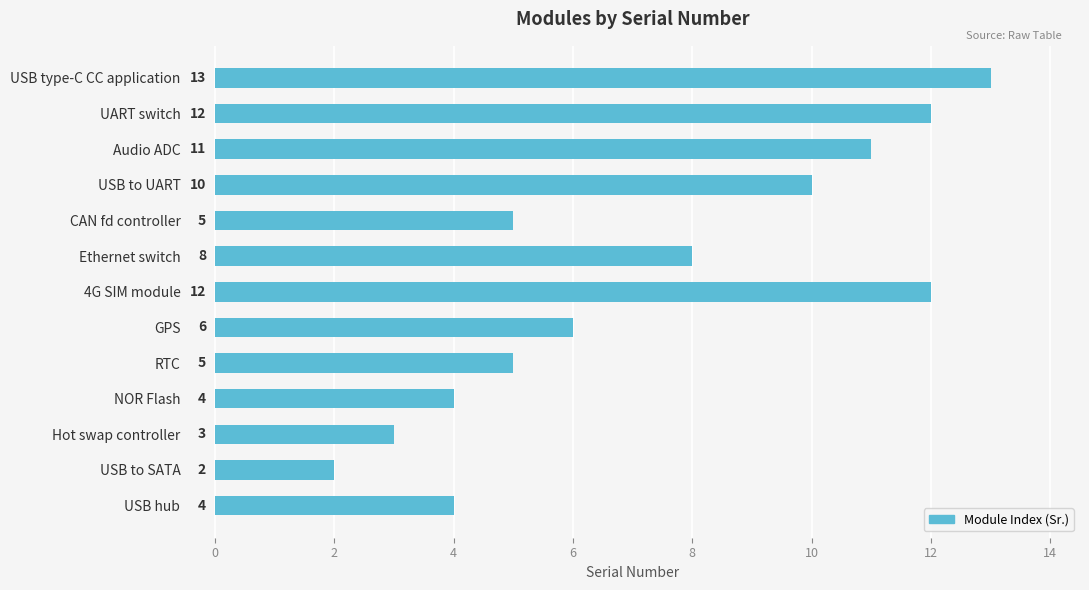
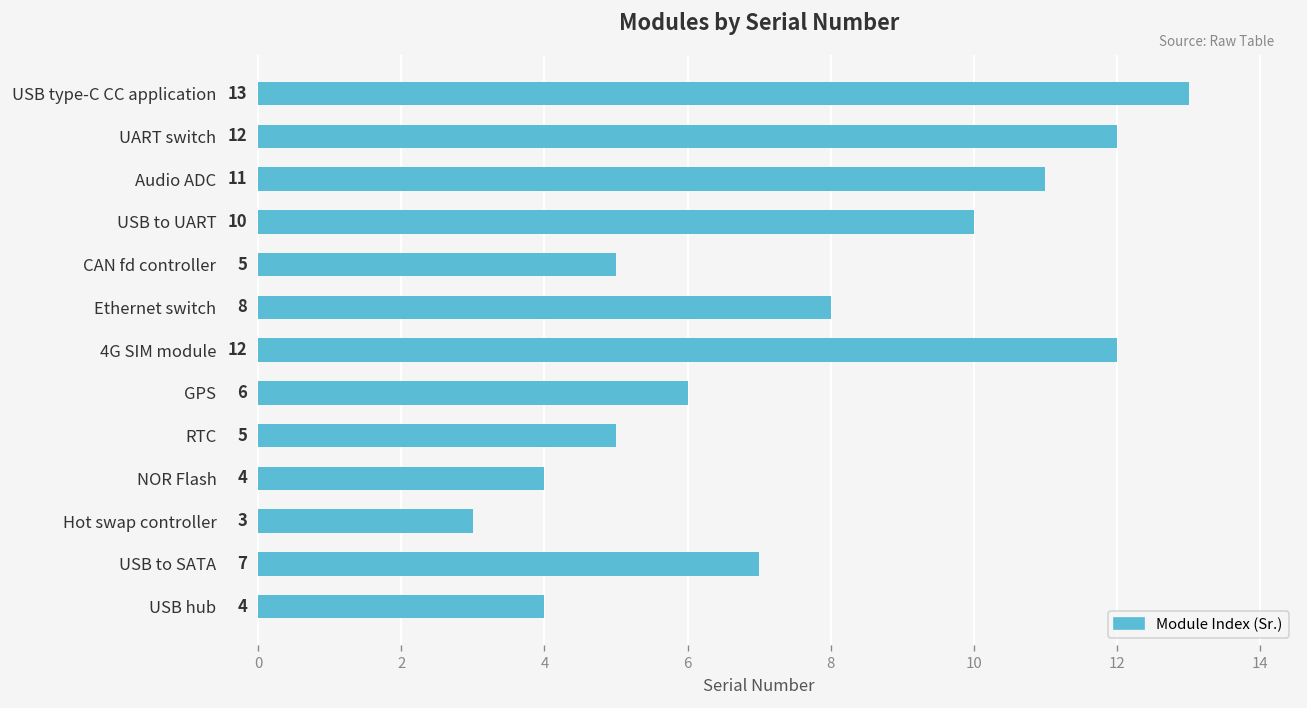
USB to SATA: 2 -> 7
